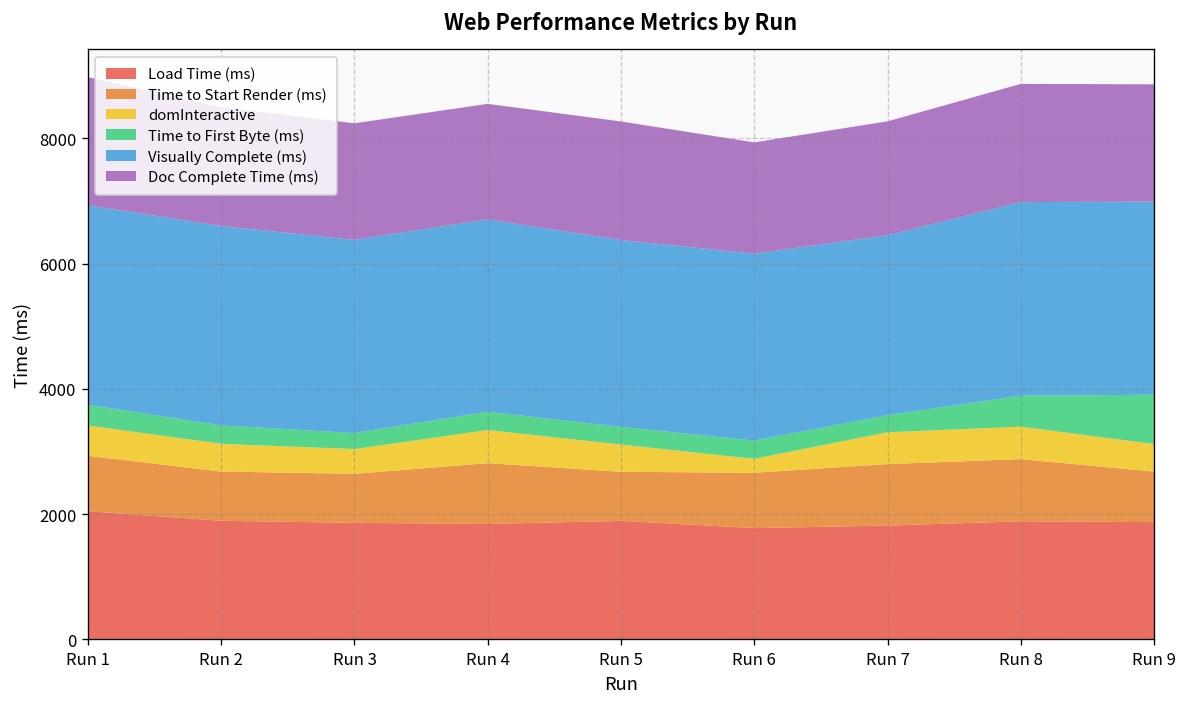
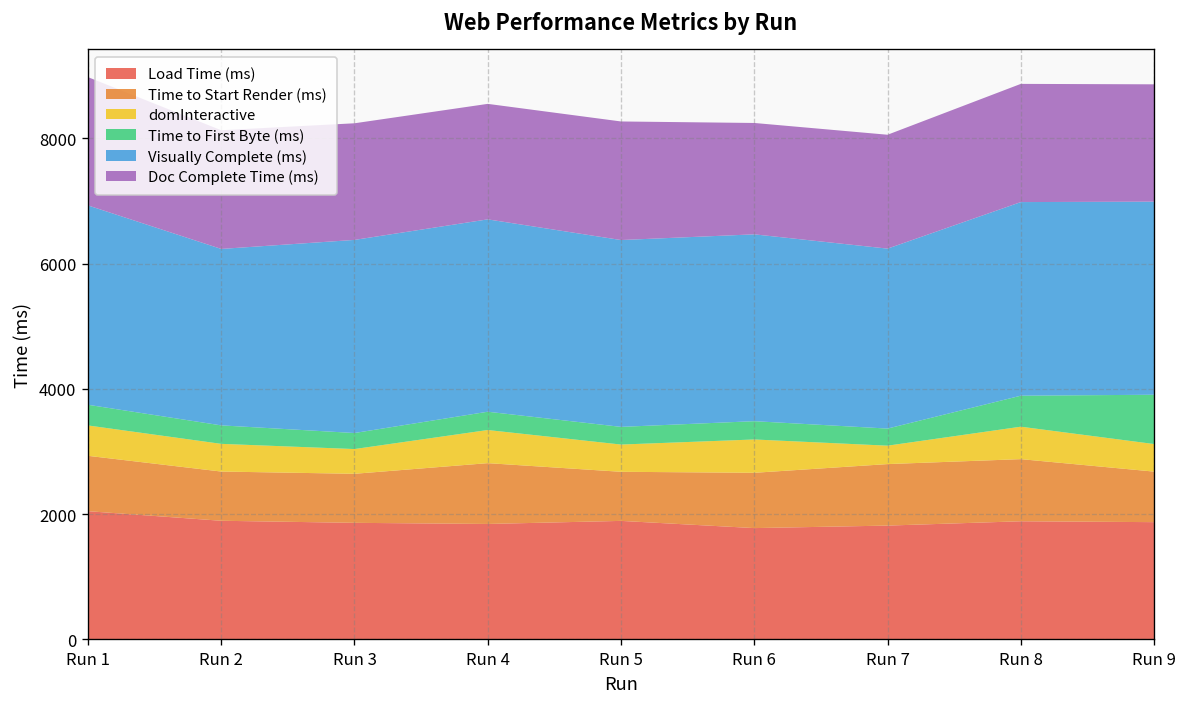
Visually Complete (ms), Run 2: 3200 -> 2800
domInteractive, Run 6: 200 -> 500
domInteractive, Run 7: 500 -> 300
